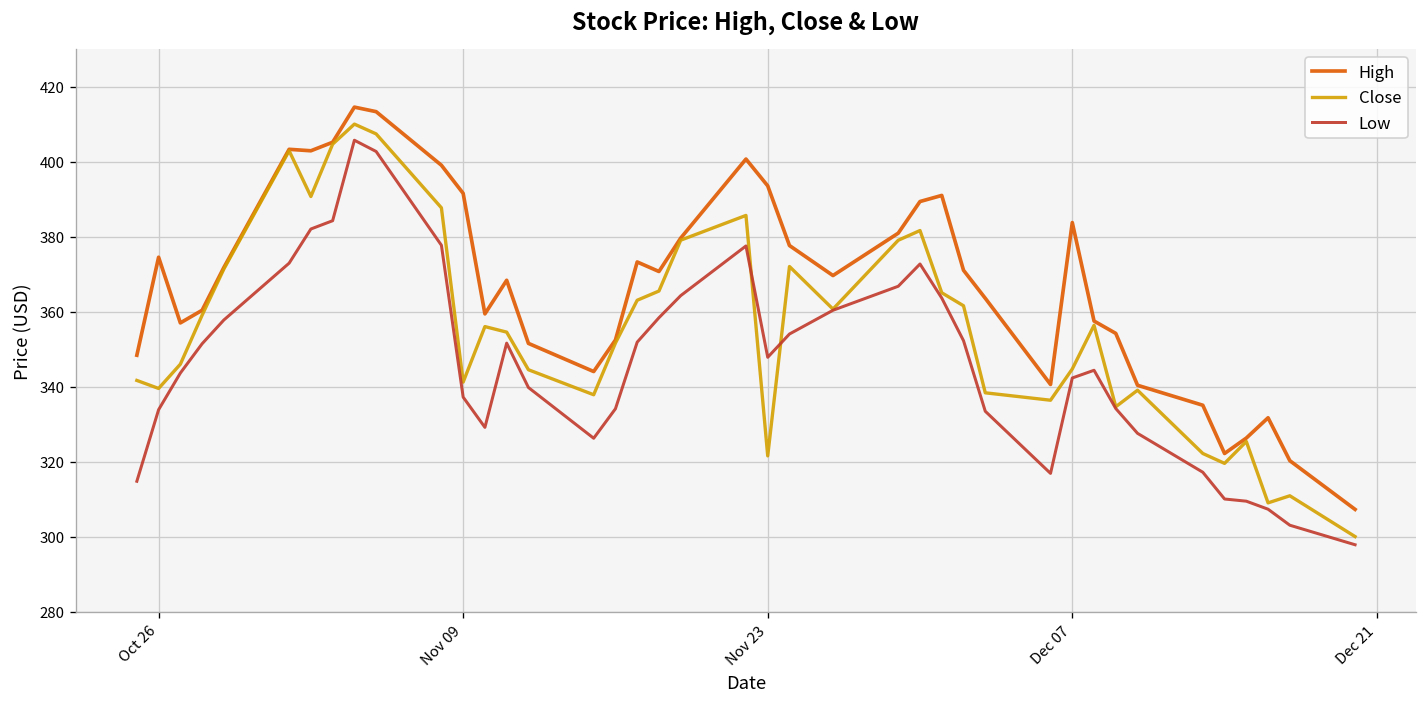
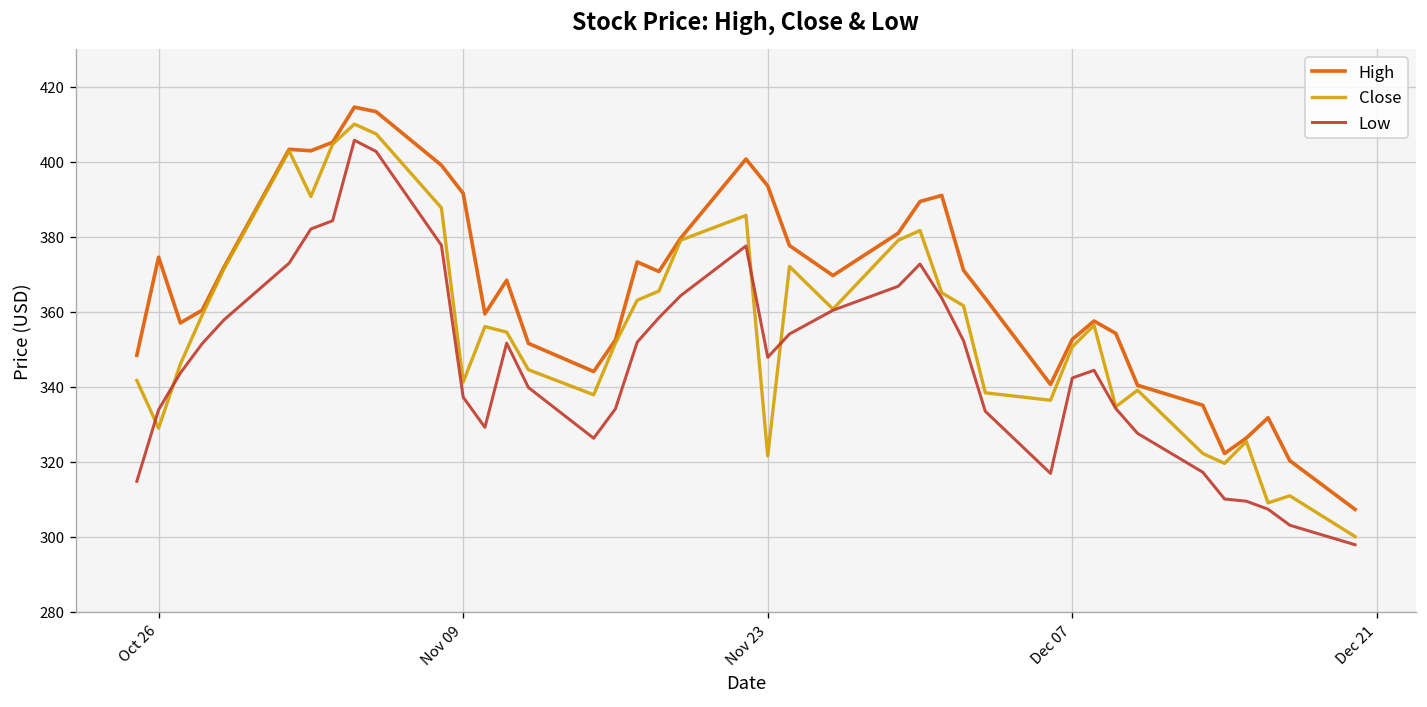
Close, Oct 26: 339 -> 329
High, Dec 07: 384 -> 353
Close, Dec 07: 345 -> 351
